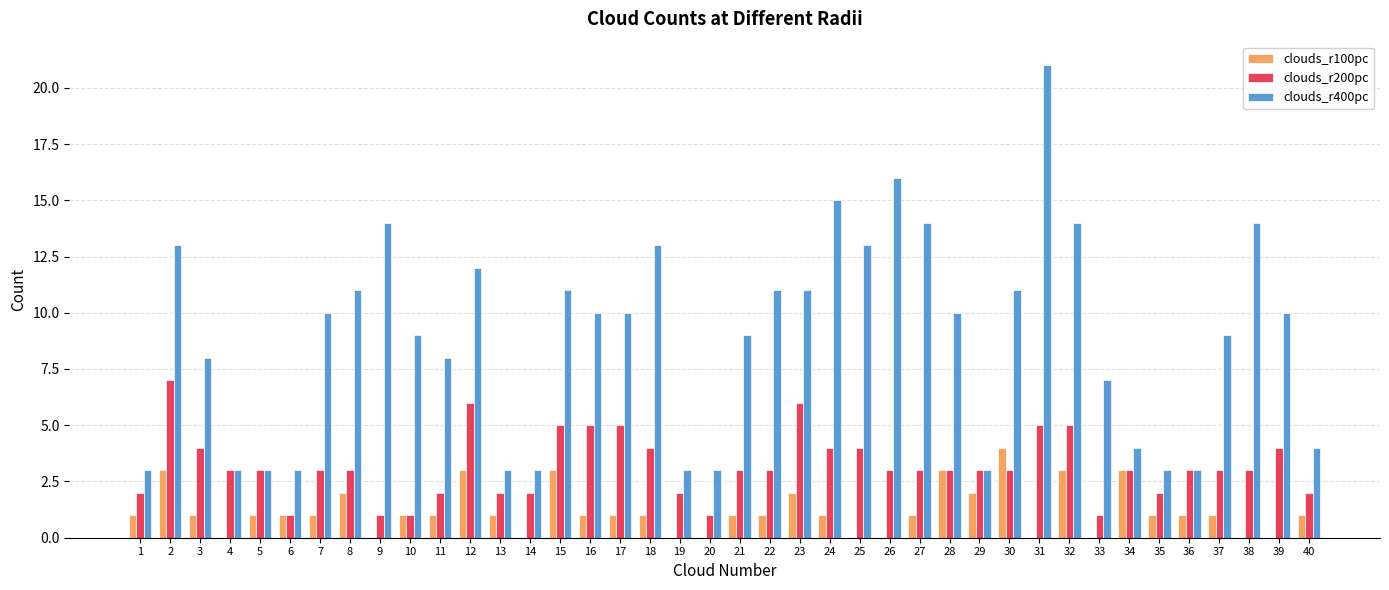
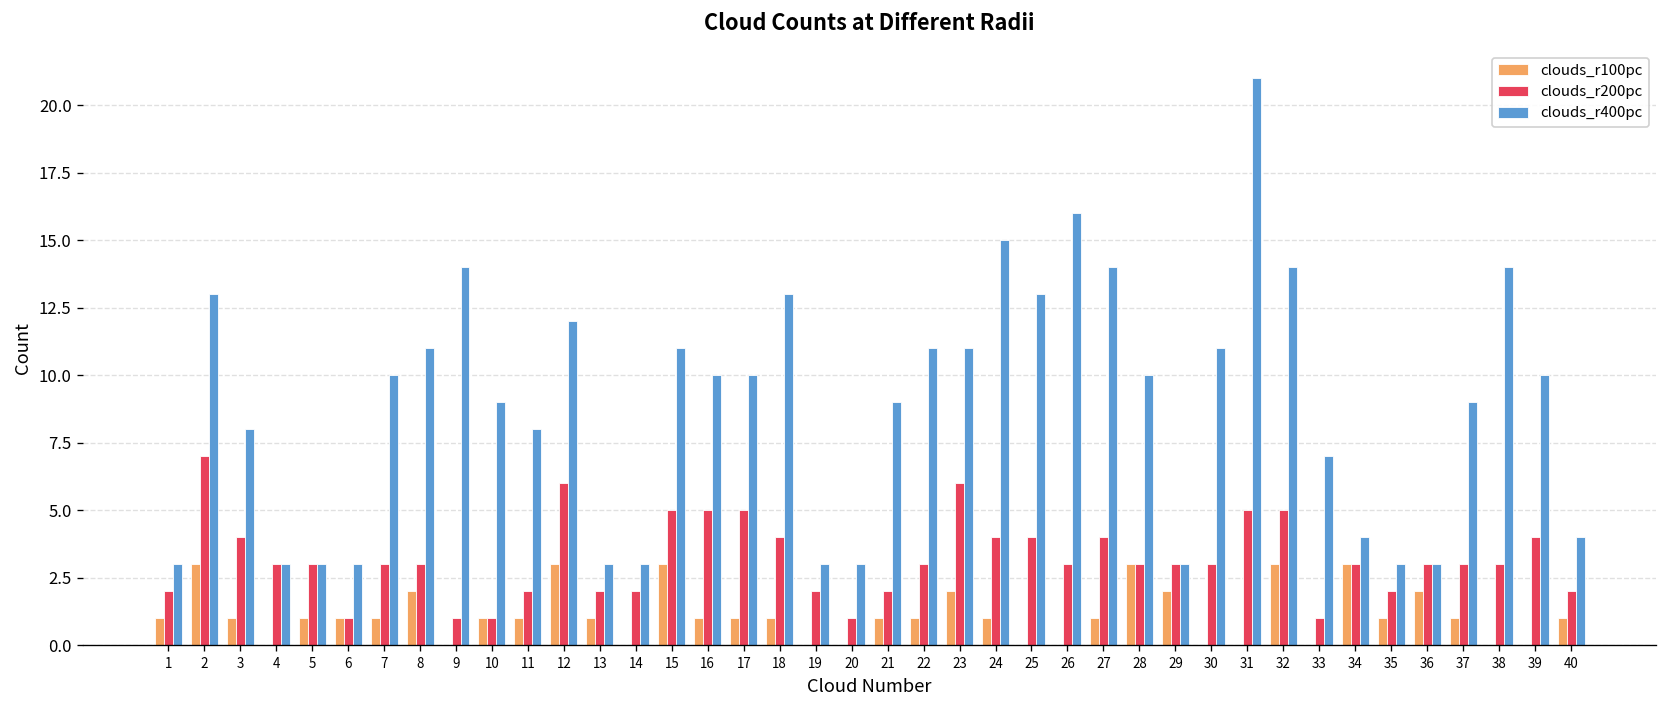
clouds_r200pc, 21: 3 -> 2
clouds_r200pc, 27: 3 -> 4
clouds_r100pc, 30: 4 -> 0
clouds_r100pc, 36: 1 -> 2
